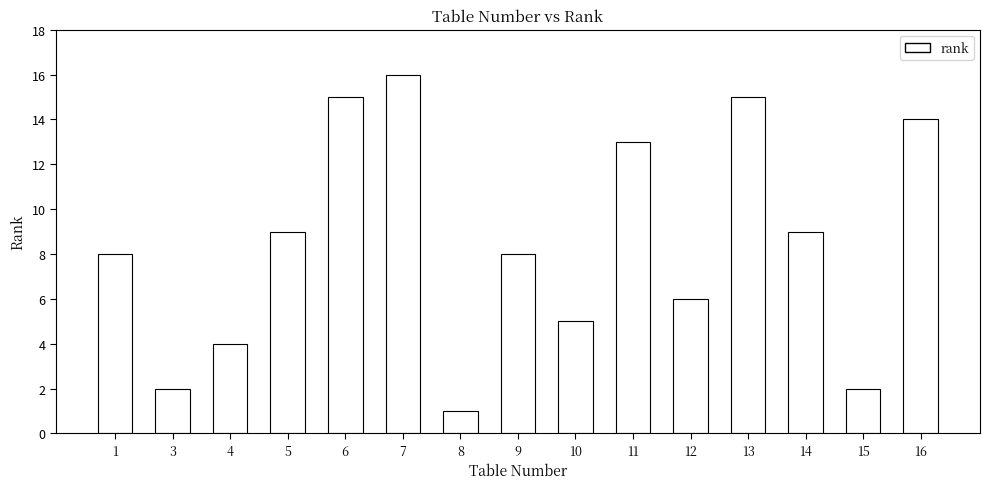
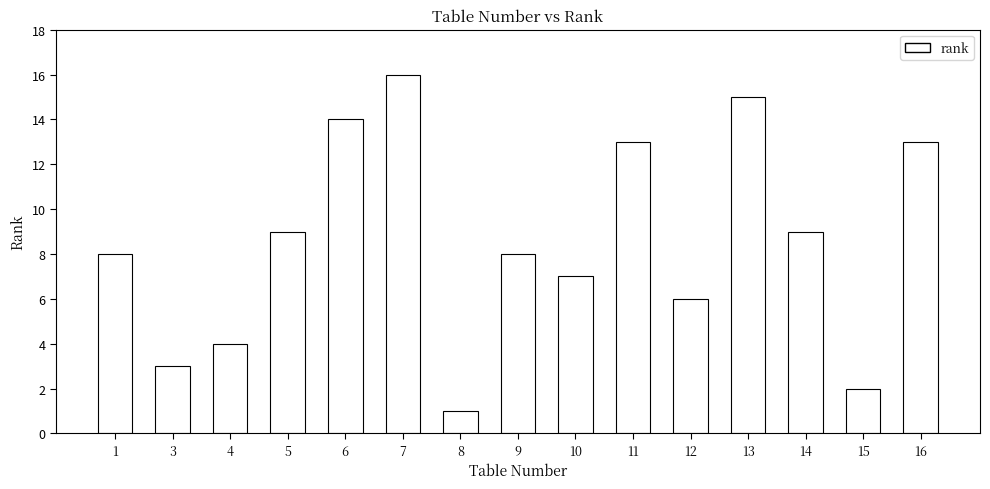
3: 2 -> 3
6: 15 -> 14
10: 5 -> 7
16: 14 -> 13
